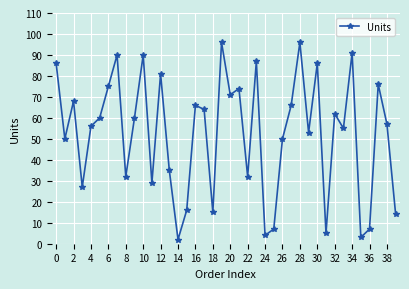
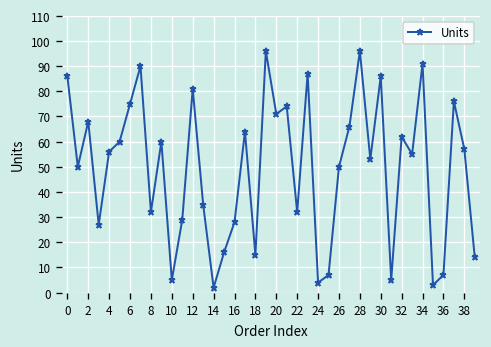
10: 90 -> 5
16: 66 -> 28
